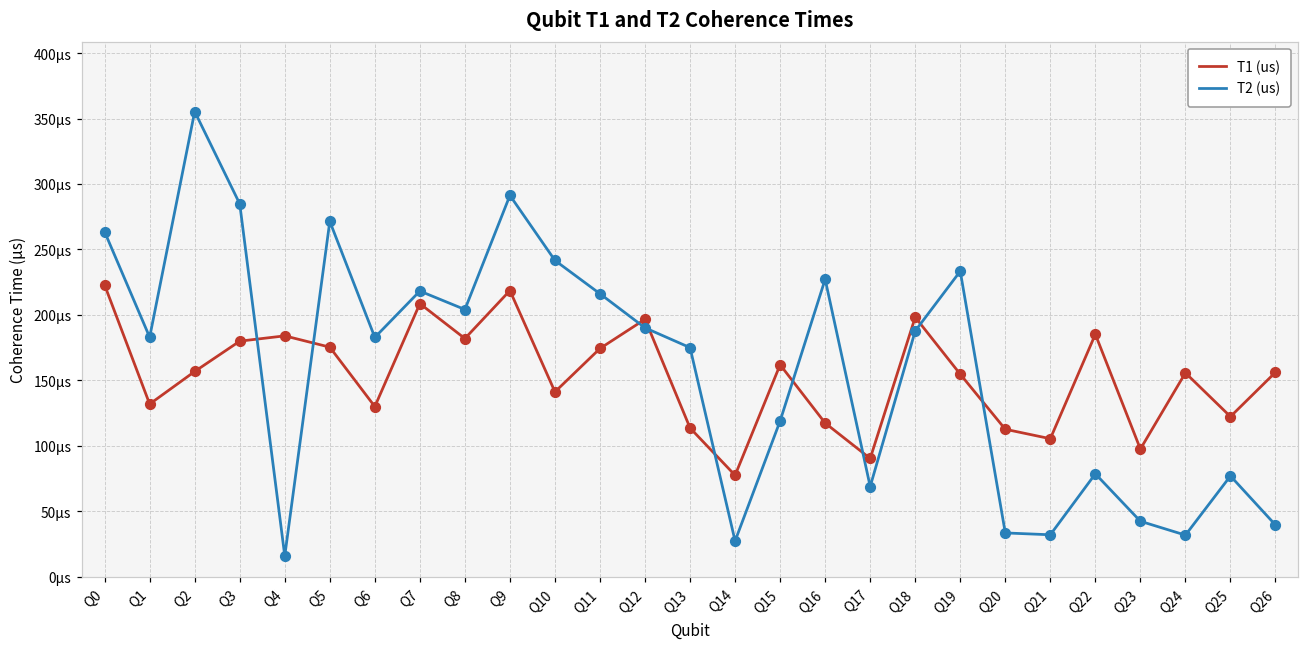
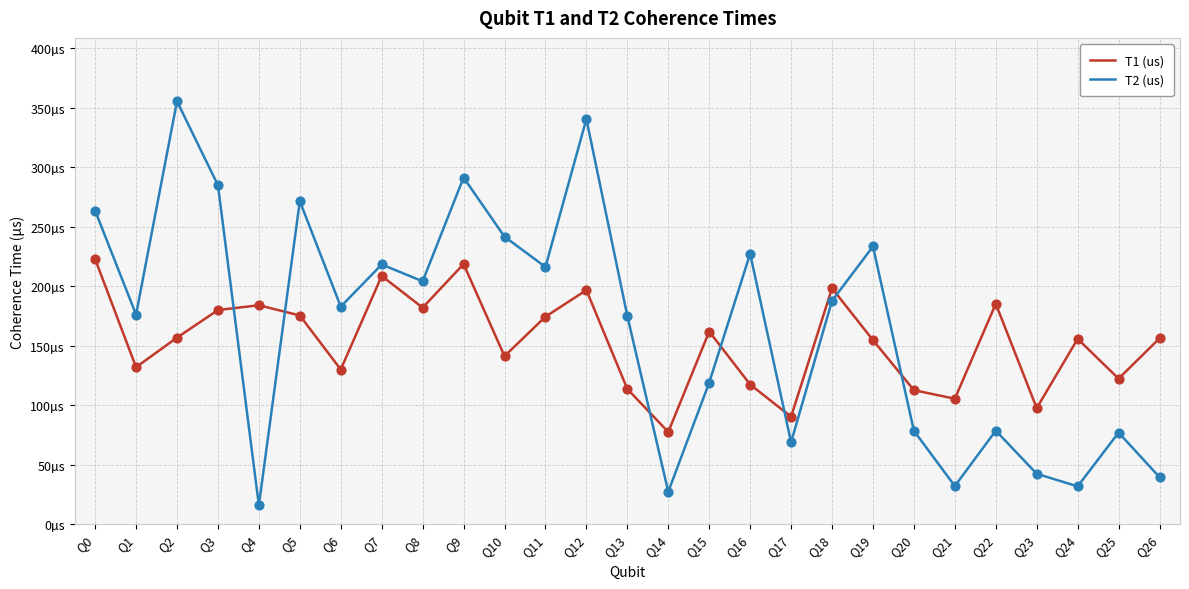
T2 (us), Q1: 183µs -> 176µs
T2 (us), Q12: 190µs -> 340µs
T2 (us), Q20: 33µs -> 78µs
